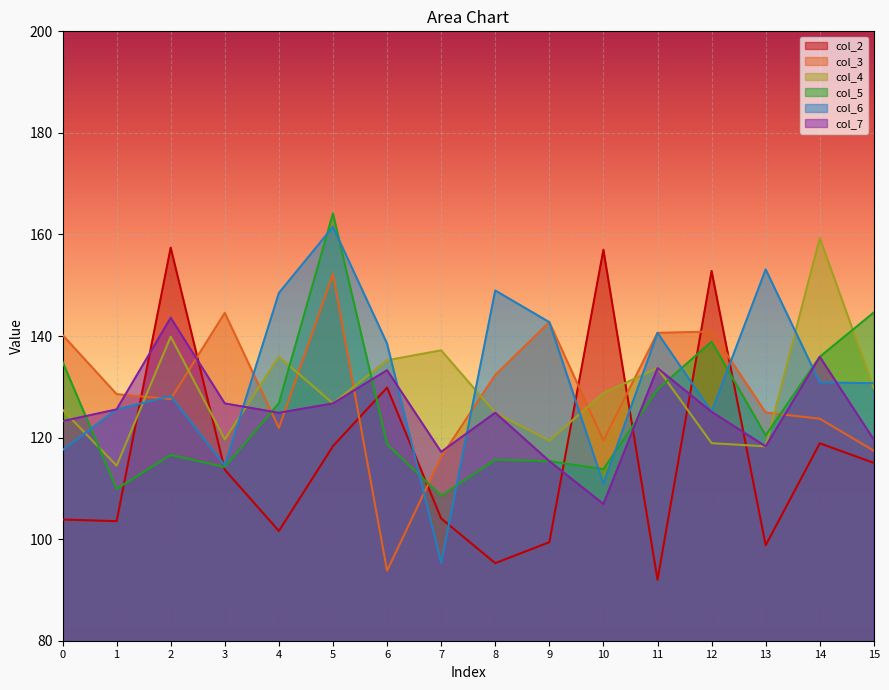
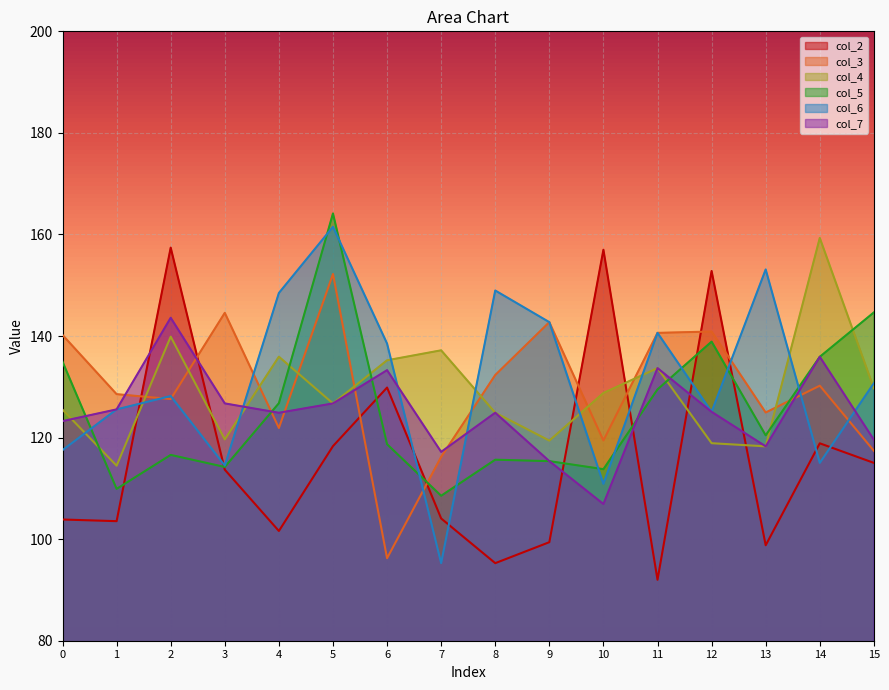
col_3, 6: 94 -> 96
col_3, 14: 124 -> 130
col_6, 14: 131 -> 115
